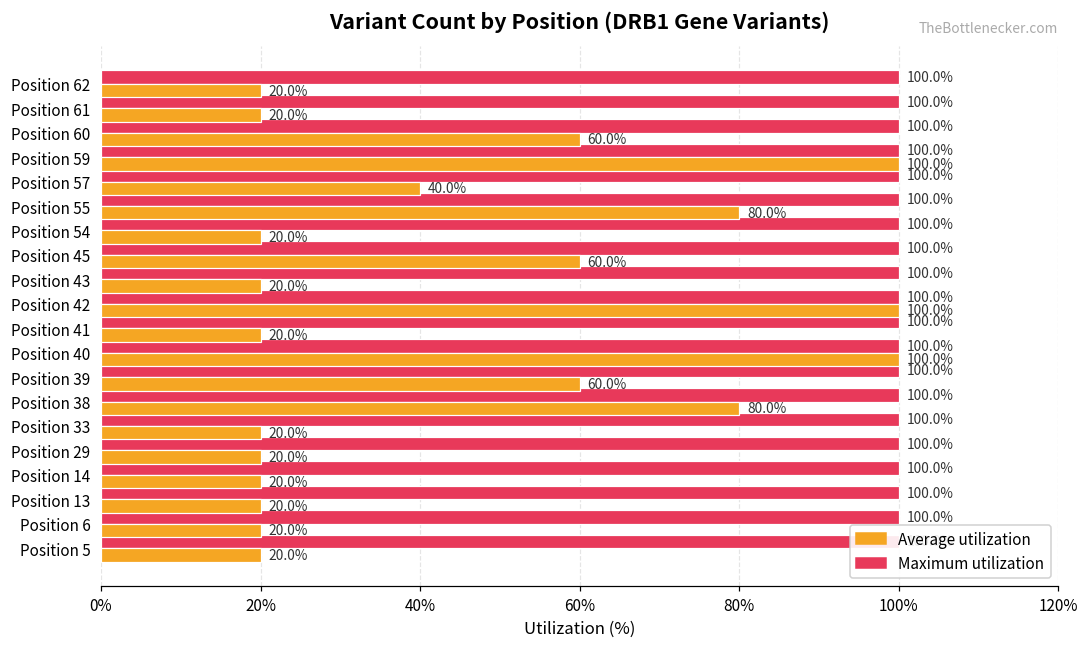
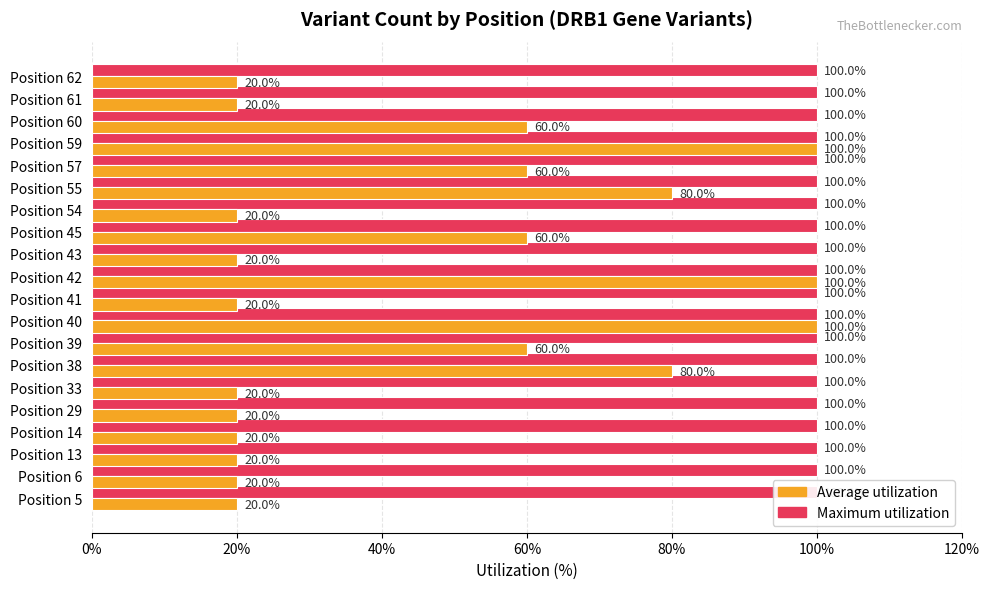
Average utilization, Position 57: 40.0% -> 60.0%
